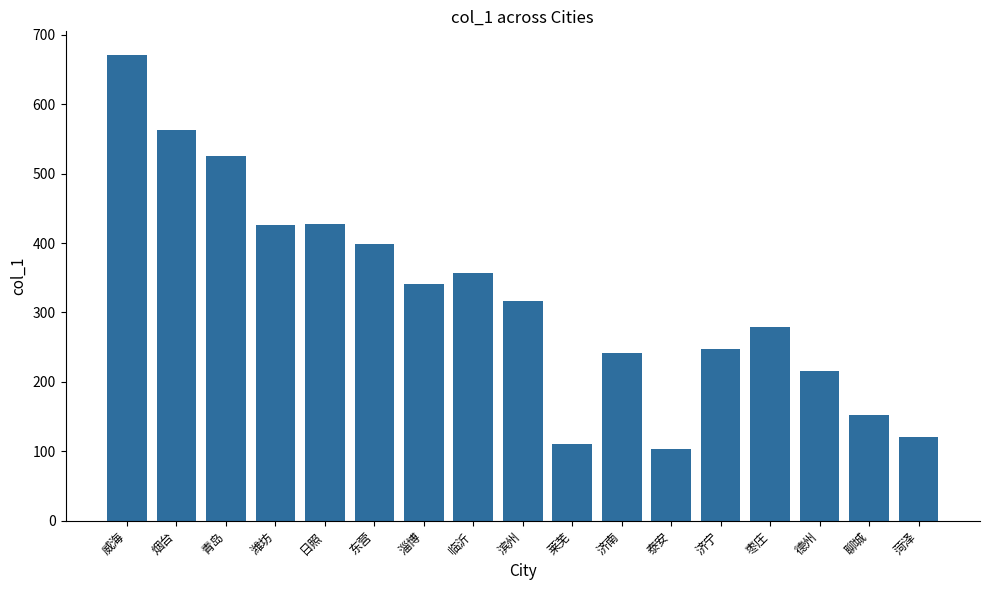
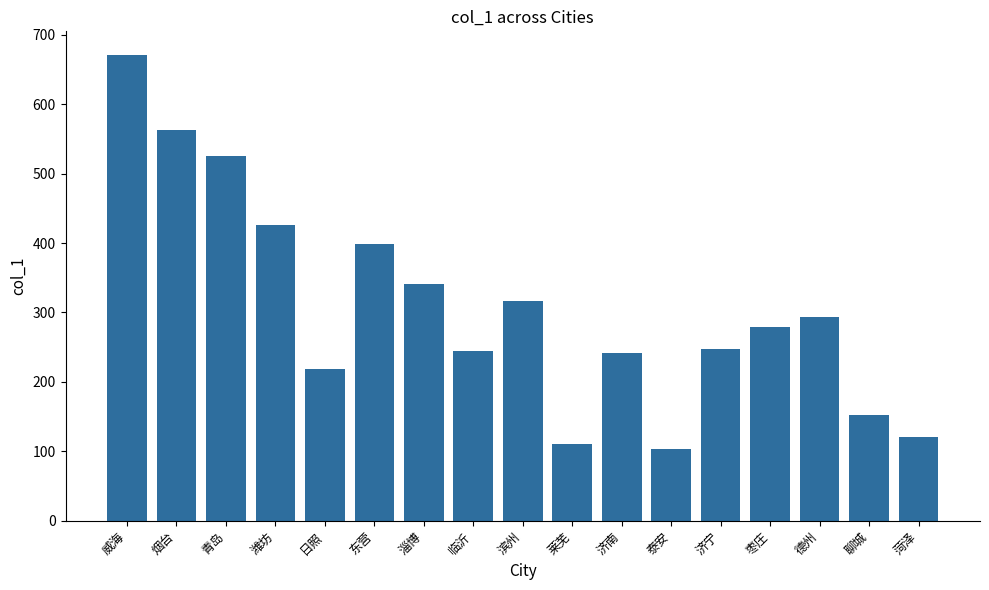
日照: 430 -> 220
临沂: 360 -> 250
德州: 220 -> 290
